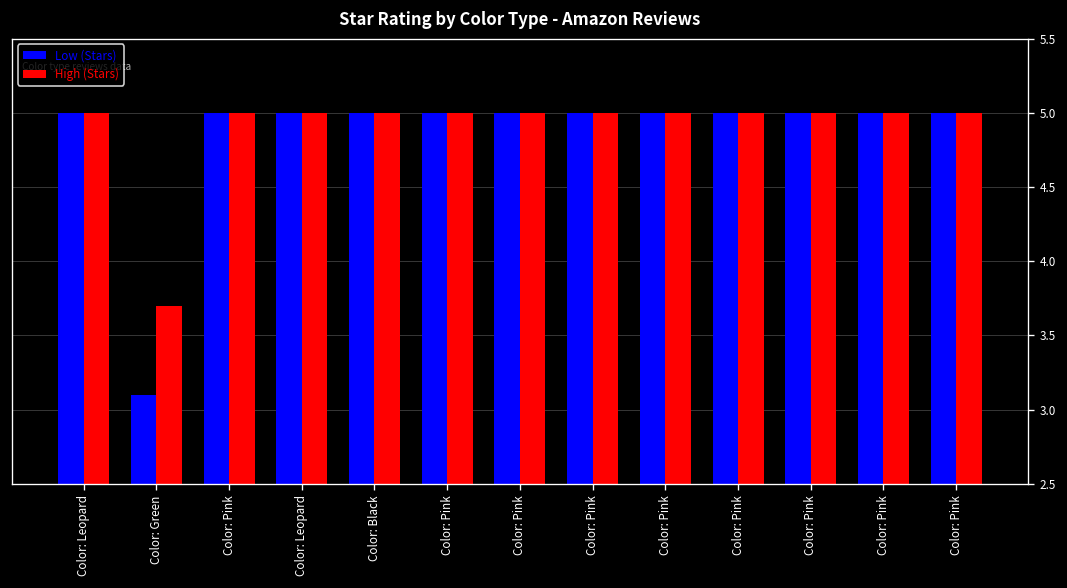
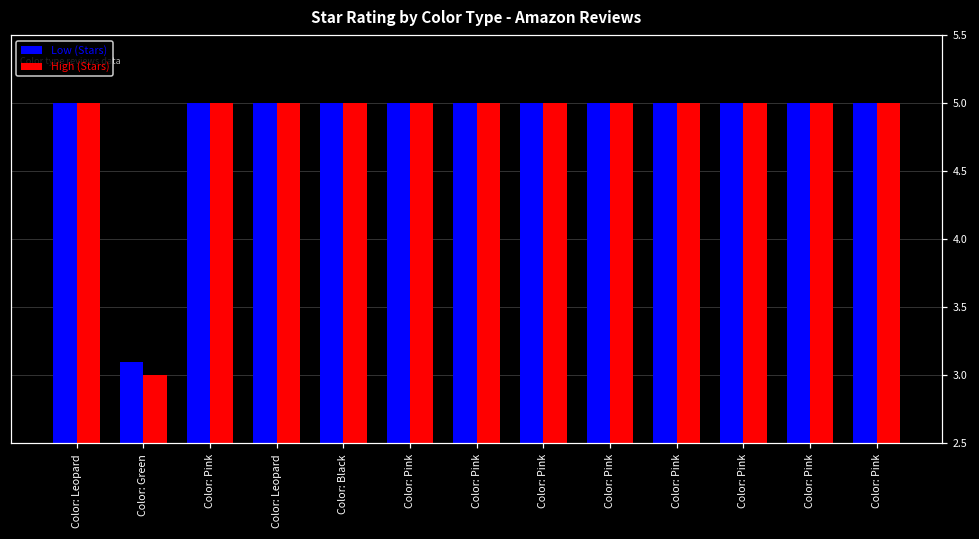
High (Stars), Color: Green: 3.7 -> 3.0
